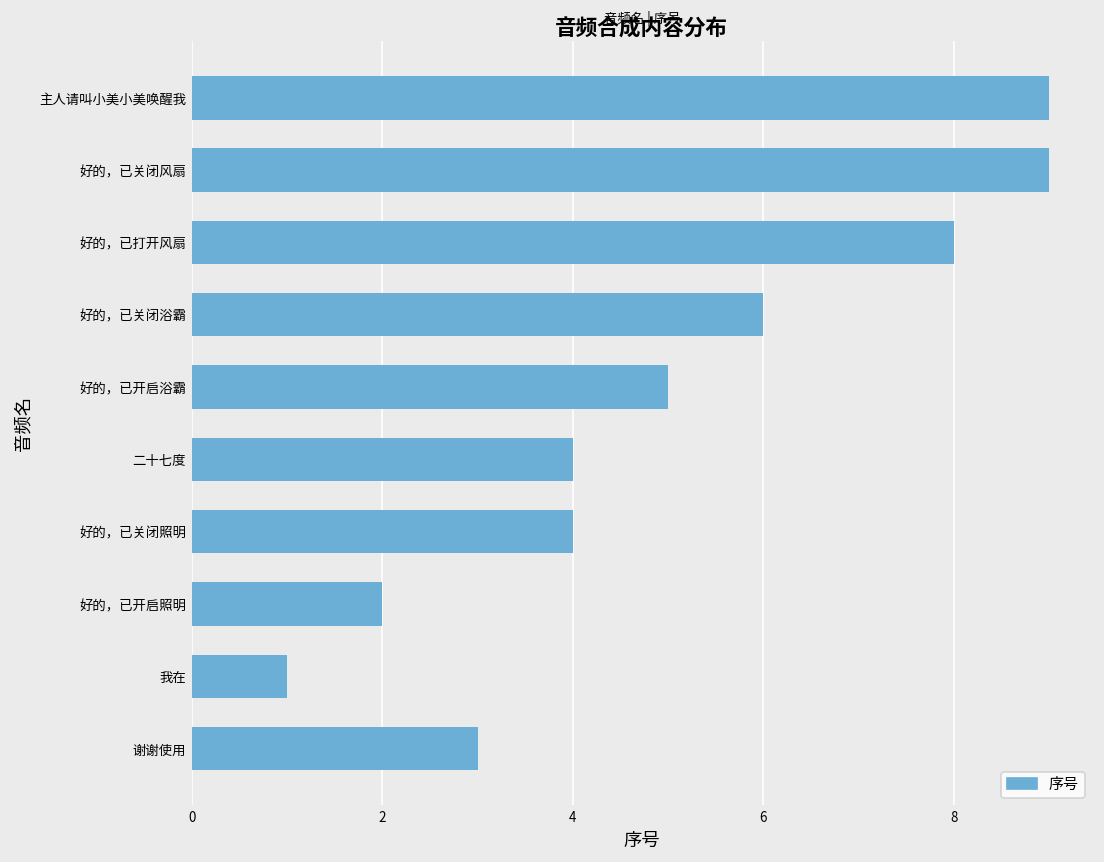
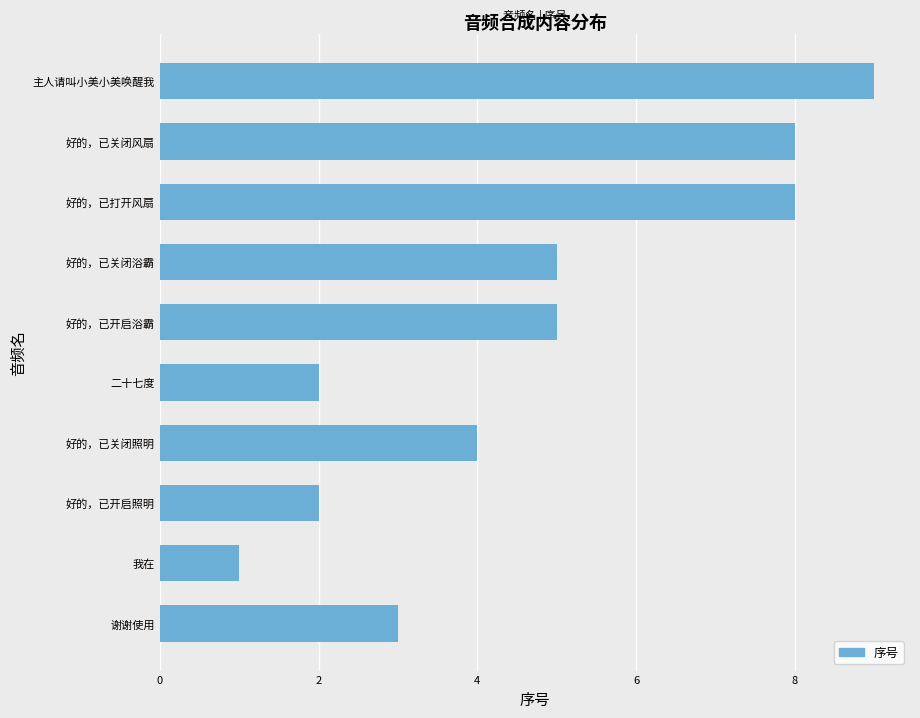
好的，已关闭风扇: 9 -> 8
好的，已关闭浴霸: 6 -> 5
二十七度: 4 -> 2
